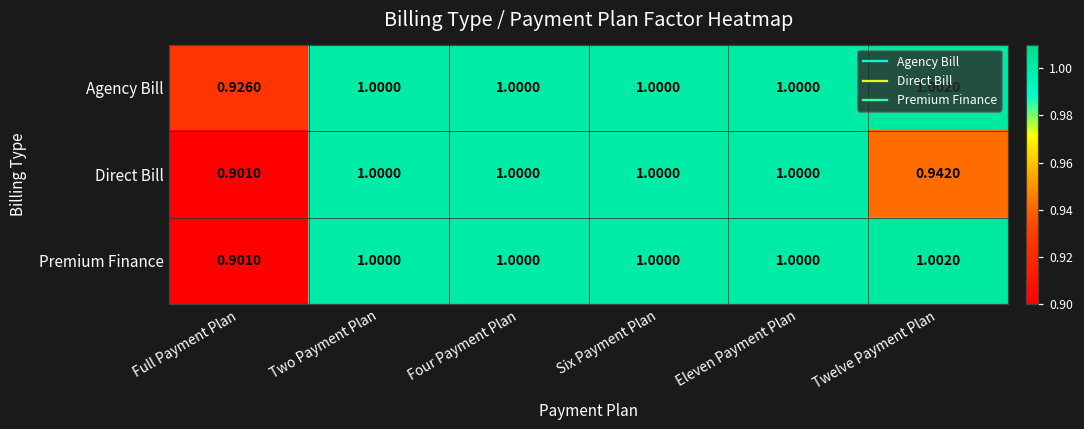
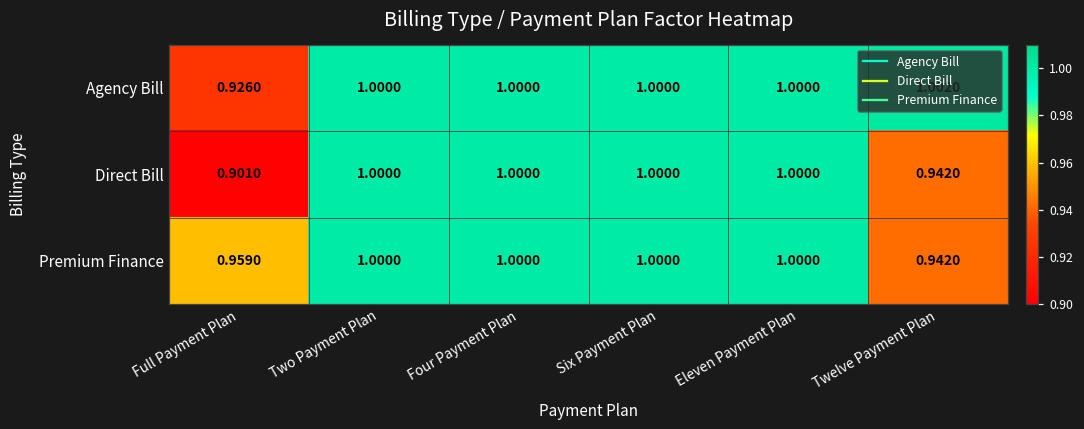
Premium Finance, Full Payment Plan: 0.9010 -> 0.9590
Premium Finance, Twelve Payment Plan: 1.0020 -> 0.9420
